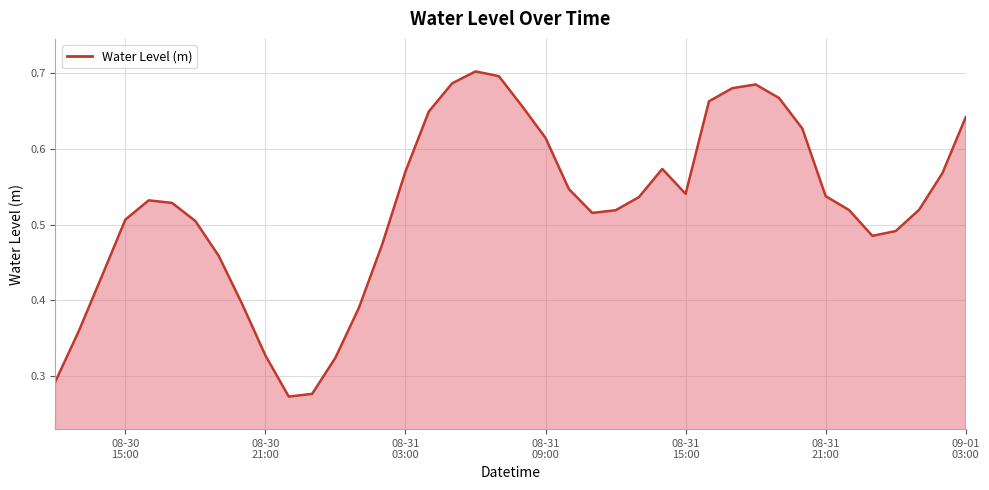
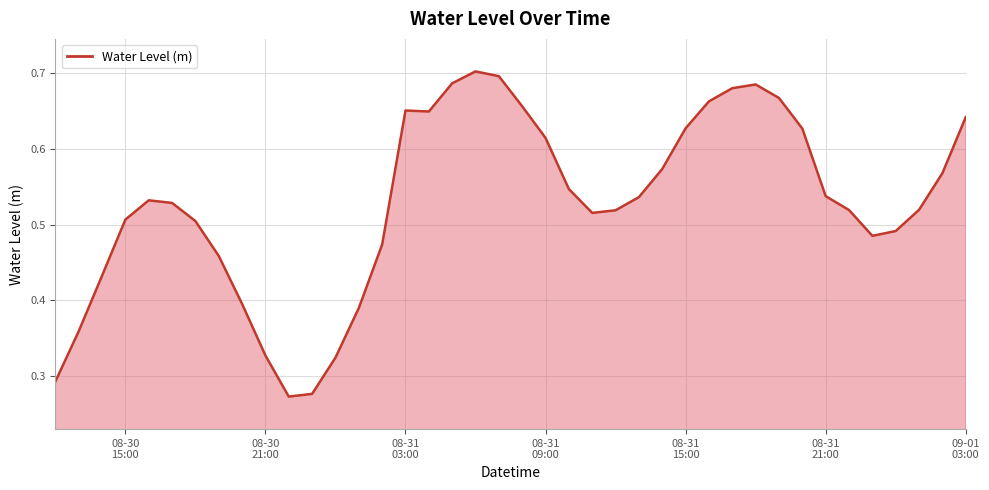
08-31 03:00: 0.57 -> 0.65
08-31 15:00: 0.54 -> 0.63
